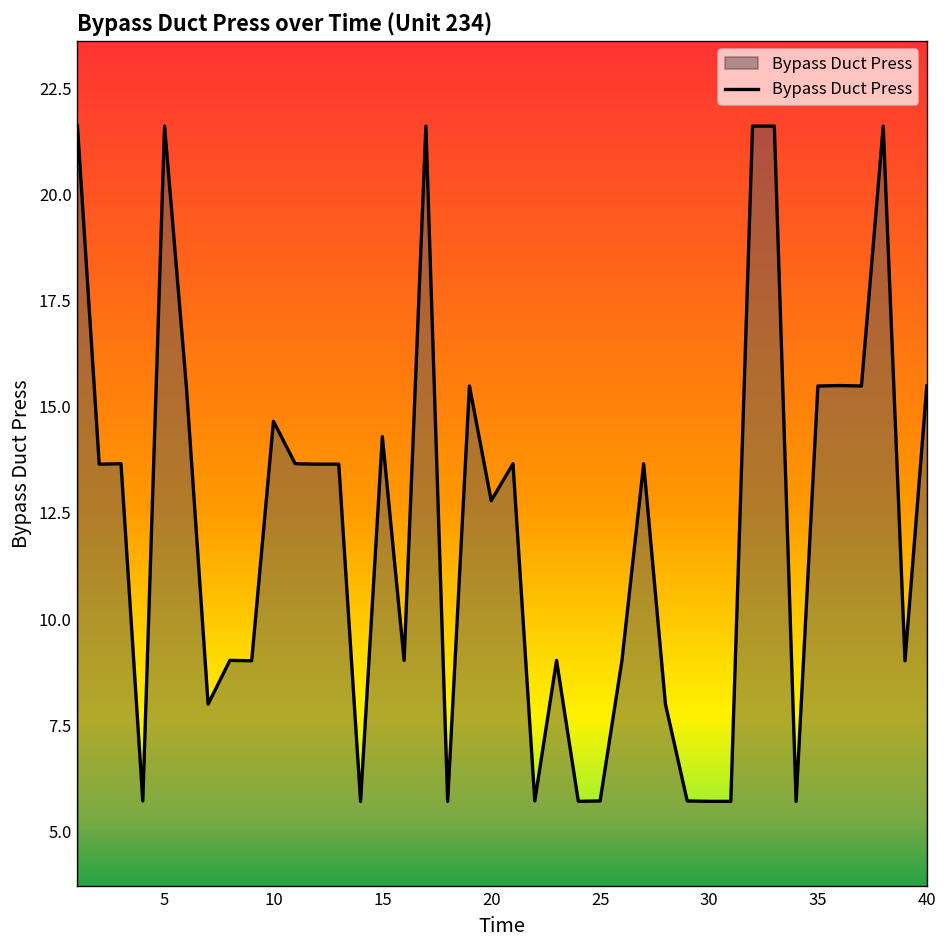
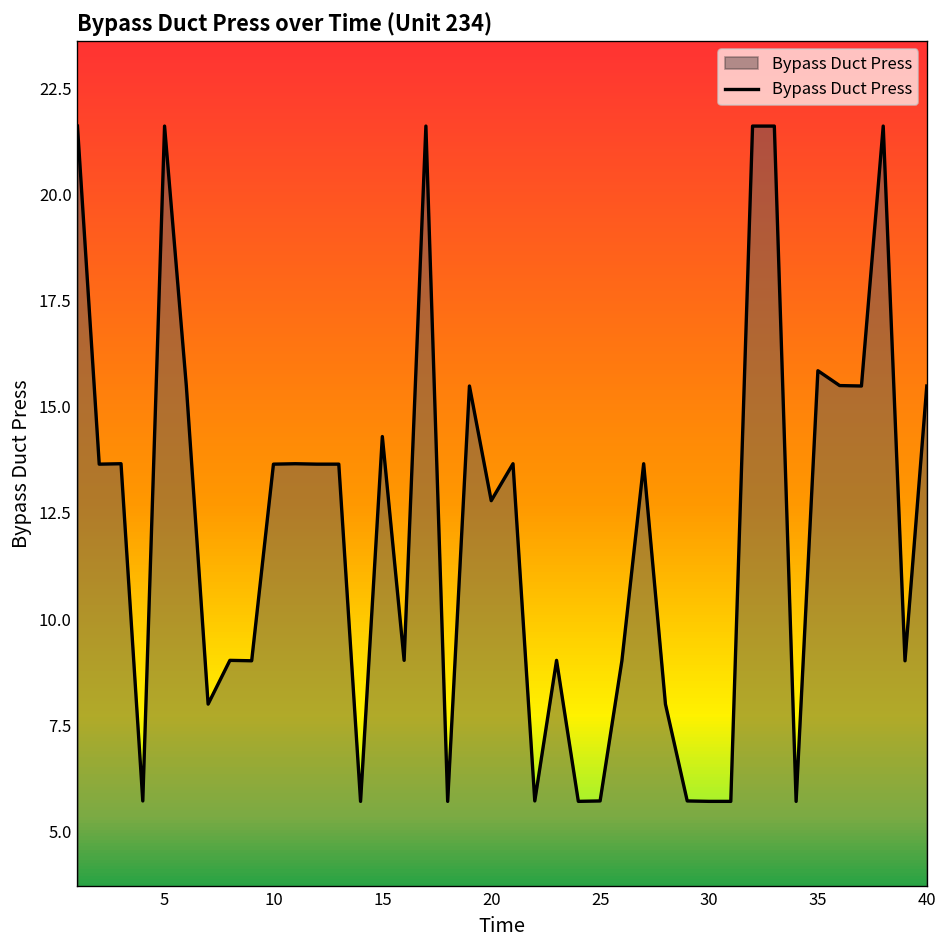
10: 14.7 -> 13.7
35: 15.5 -> 15.9
